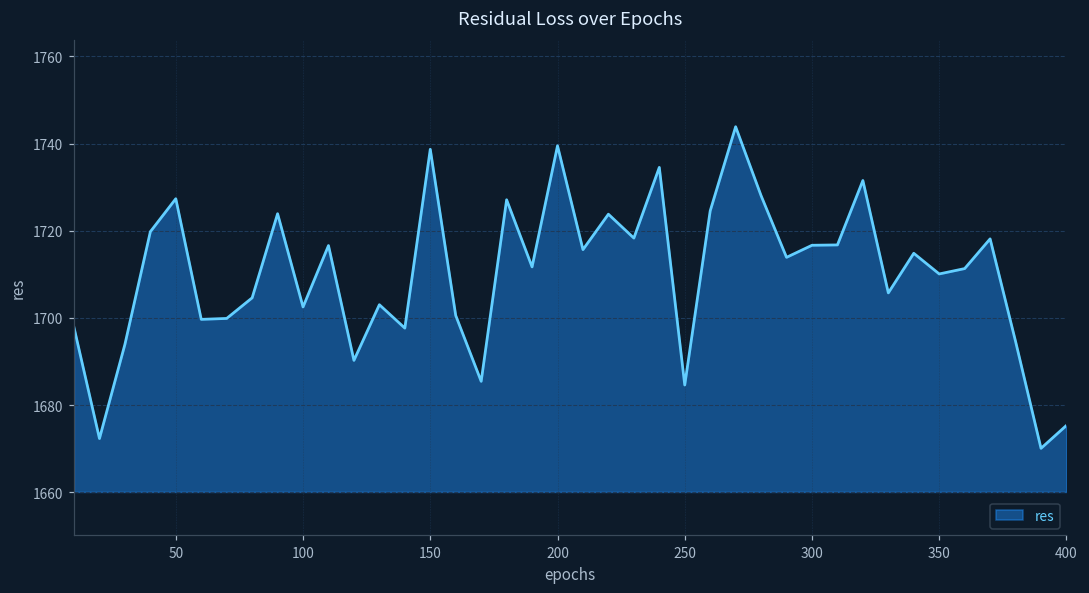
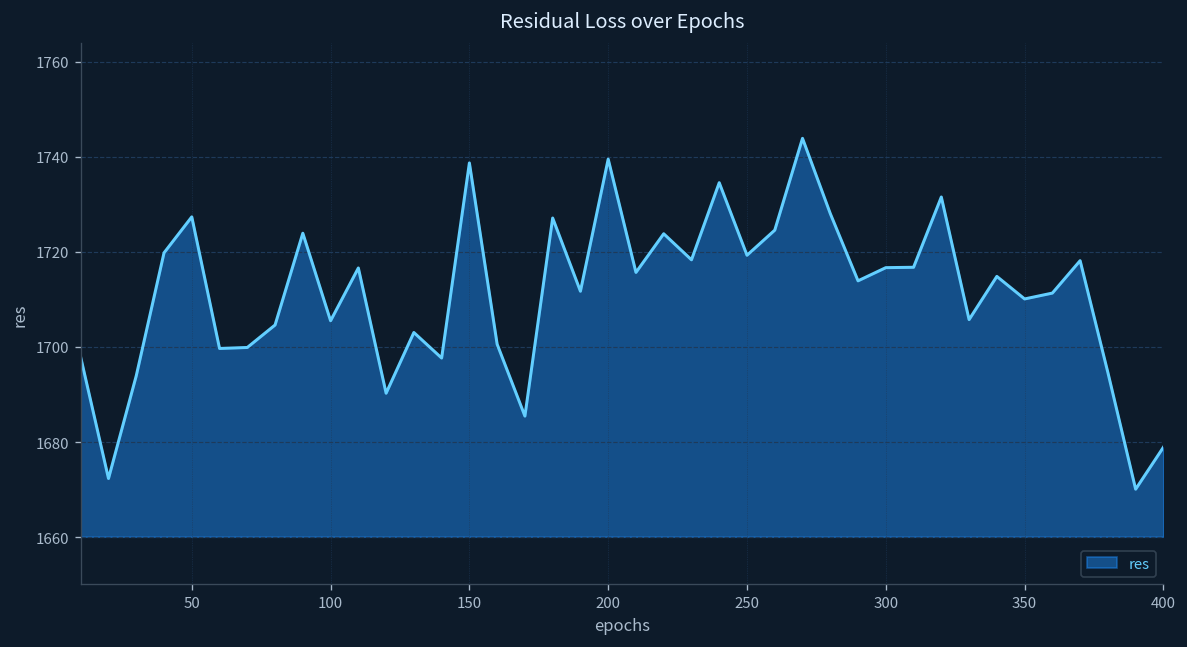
100: 1703 -> 1706
250: 1685 -> 1719
400: 1675 -> 1679
